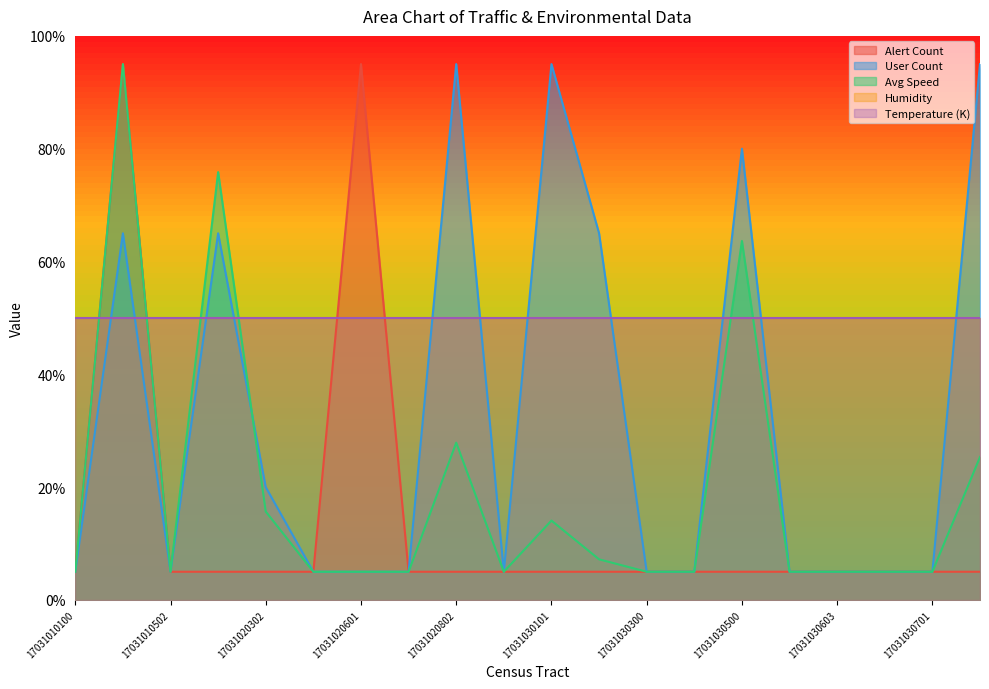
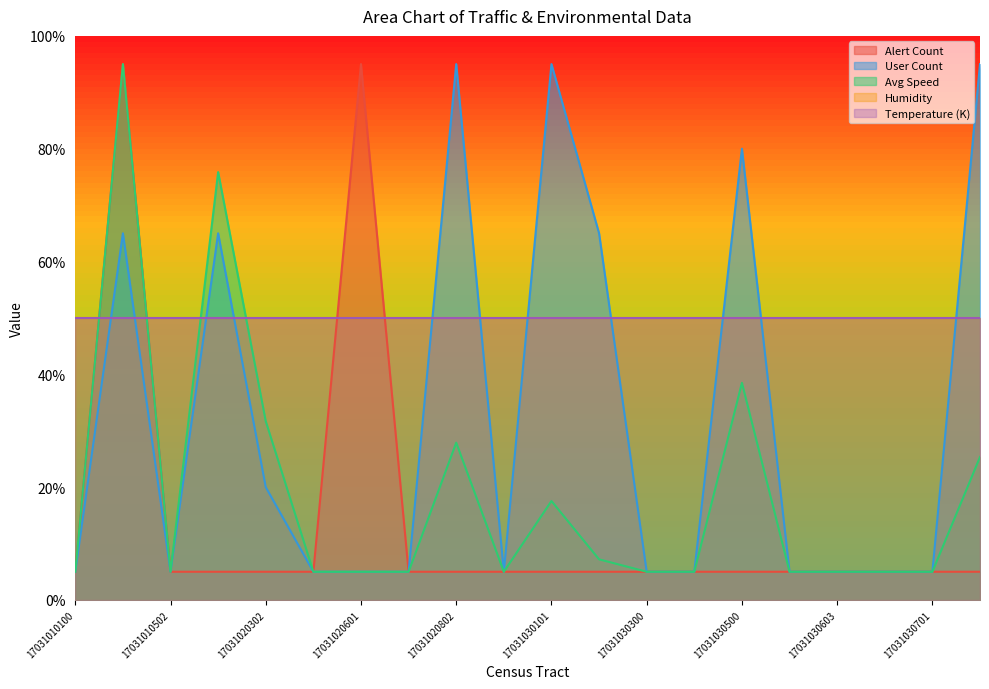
Avg Speed, 17031020302: 16% -> 32%
Avg Speed, 17031030101: 14% -> 18%
Avg Speed, 17031030500: 64% -> 38%
